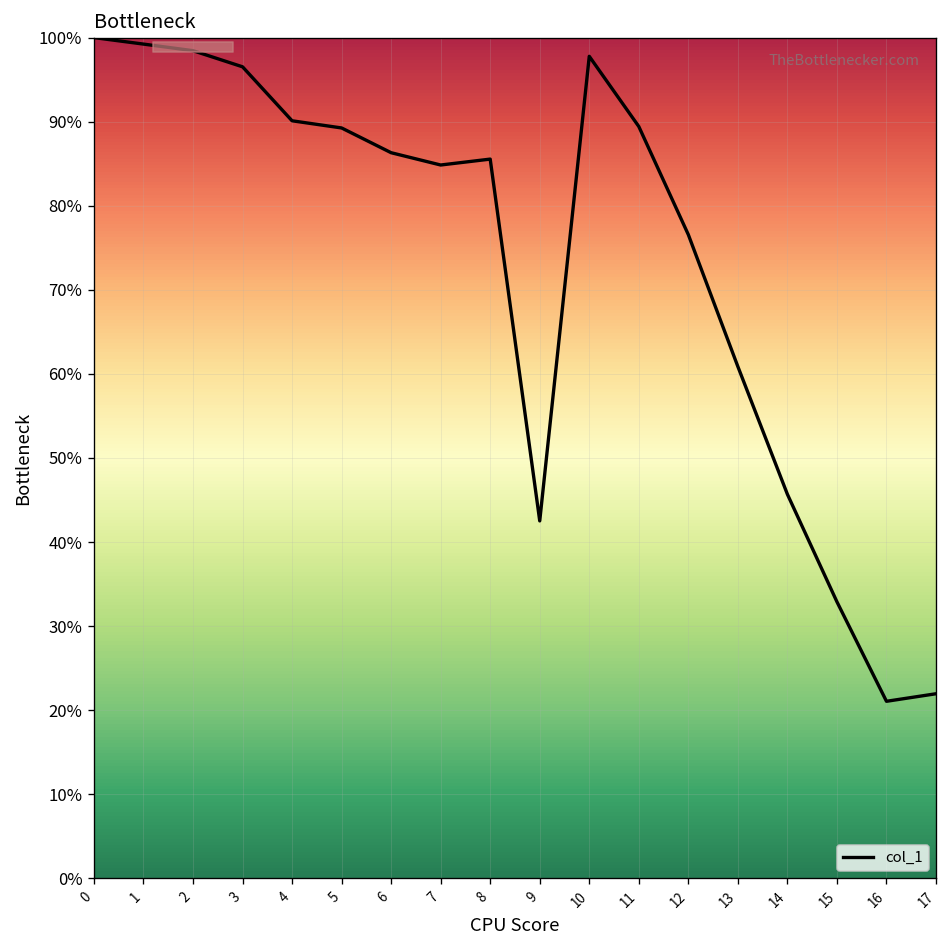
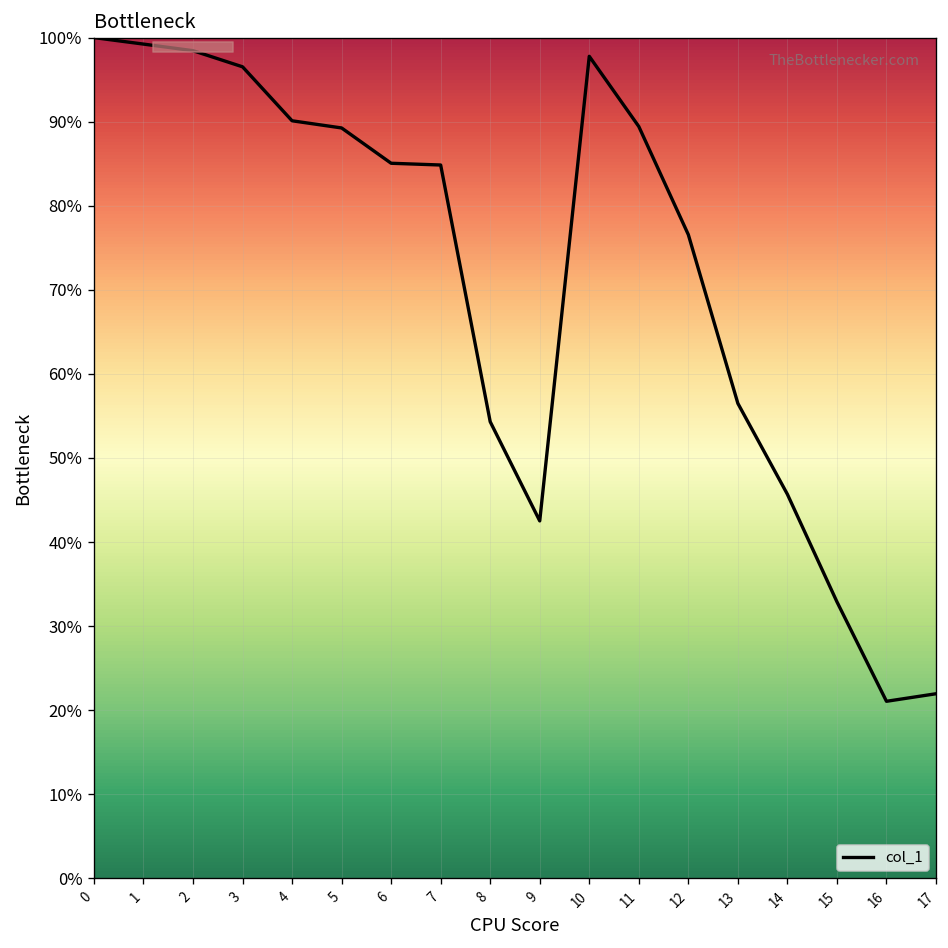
6: 86% -> 85%
8: 86% -> 54%
13: 61% -> 56%
